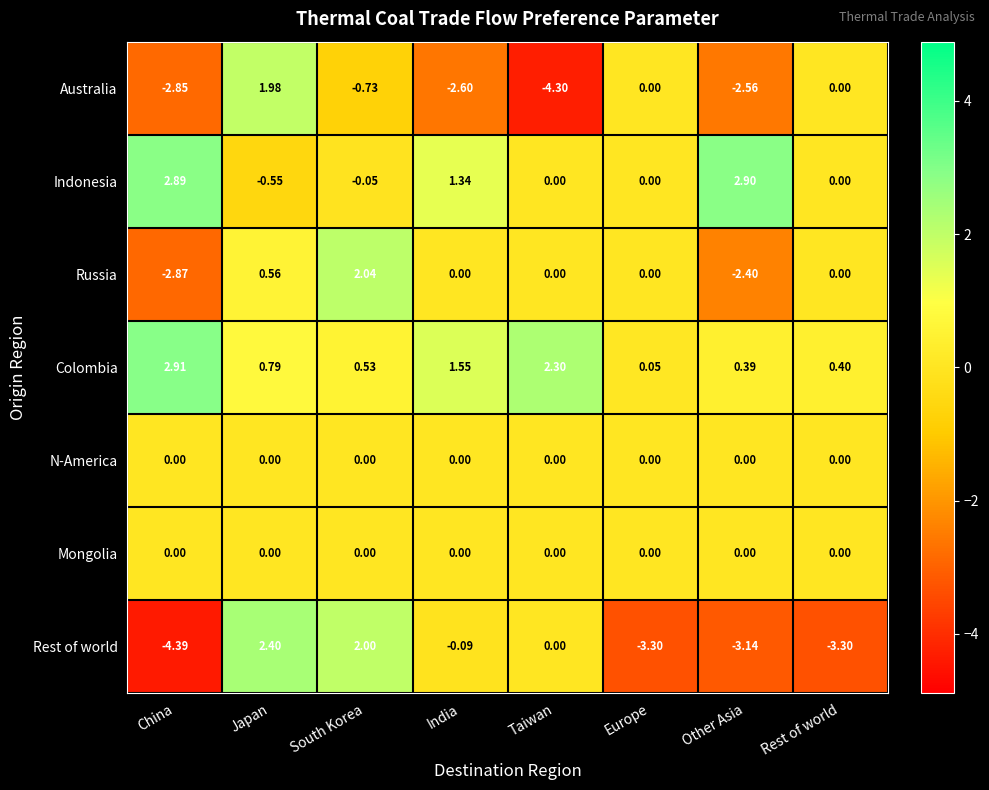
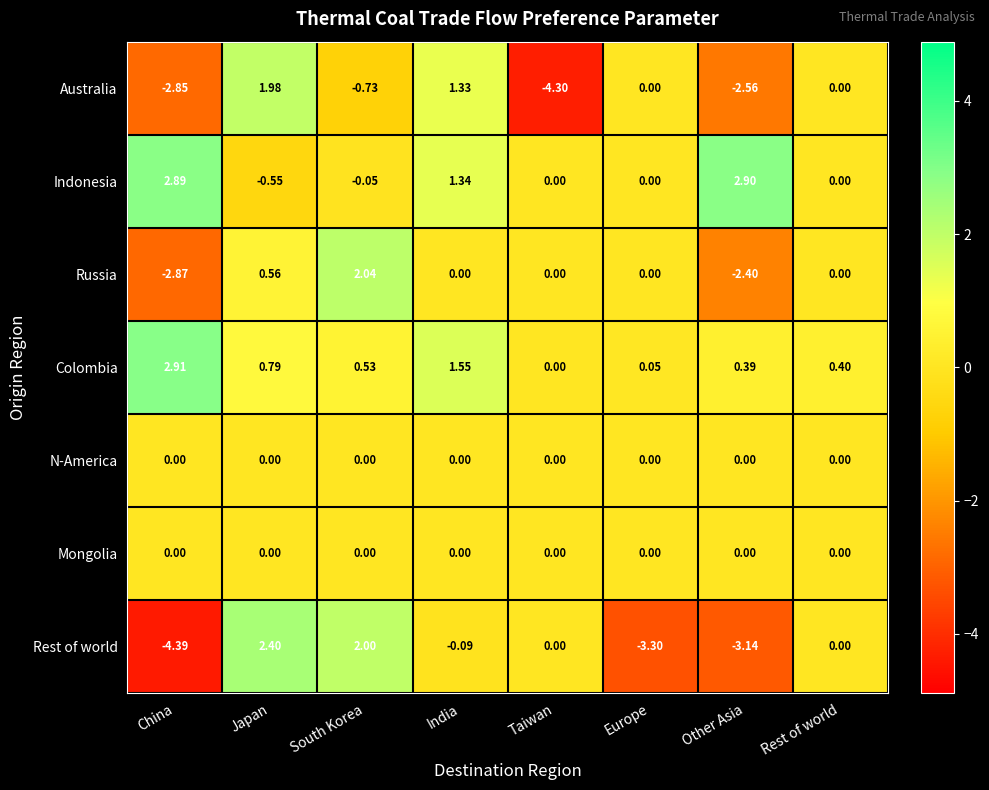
Australia, India: -2.60 -> 1.33
Colombia, Taiwan: 2.30 -> 0.00
Rest of world, Rest of world: -3.30 -> 0.00
